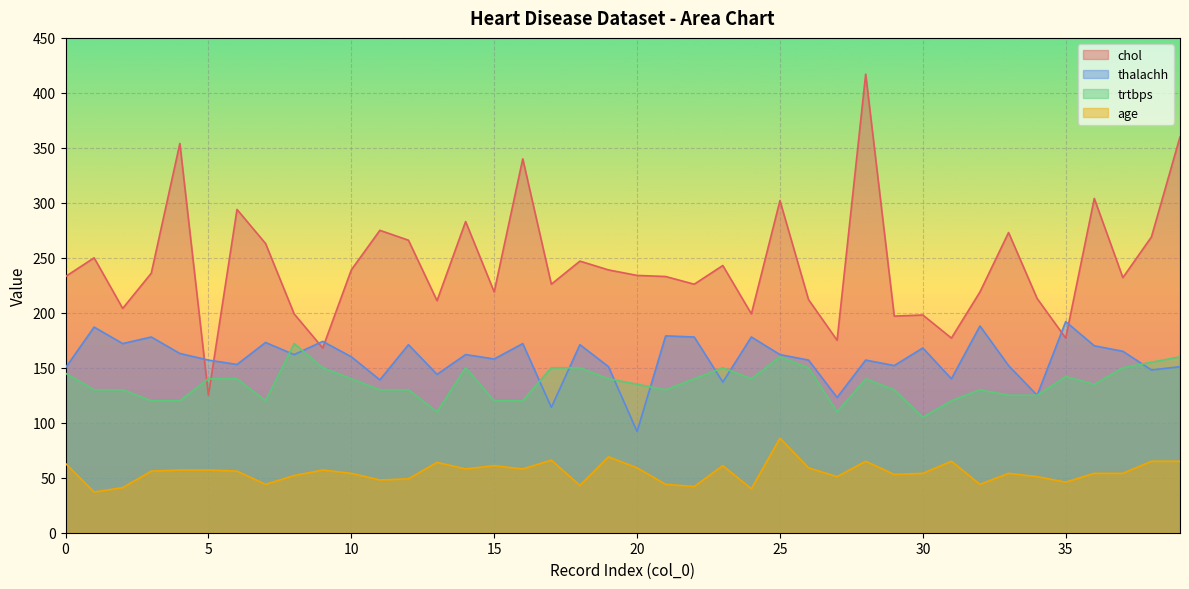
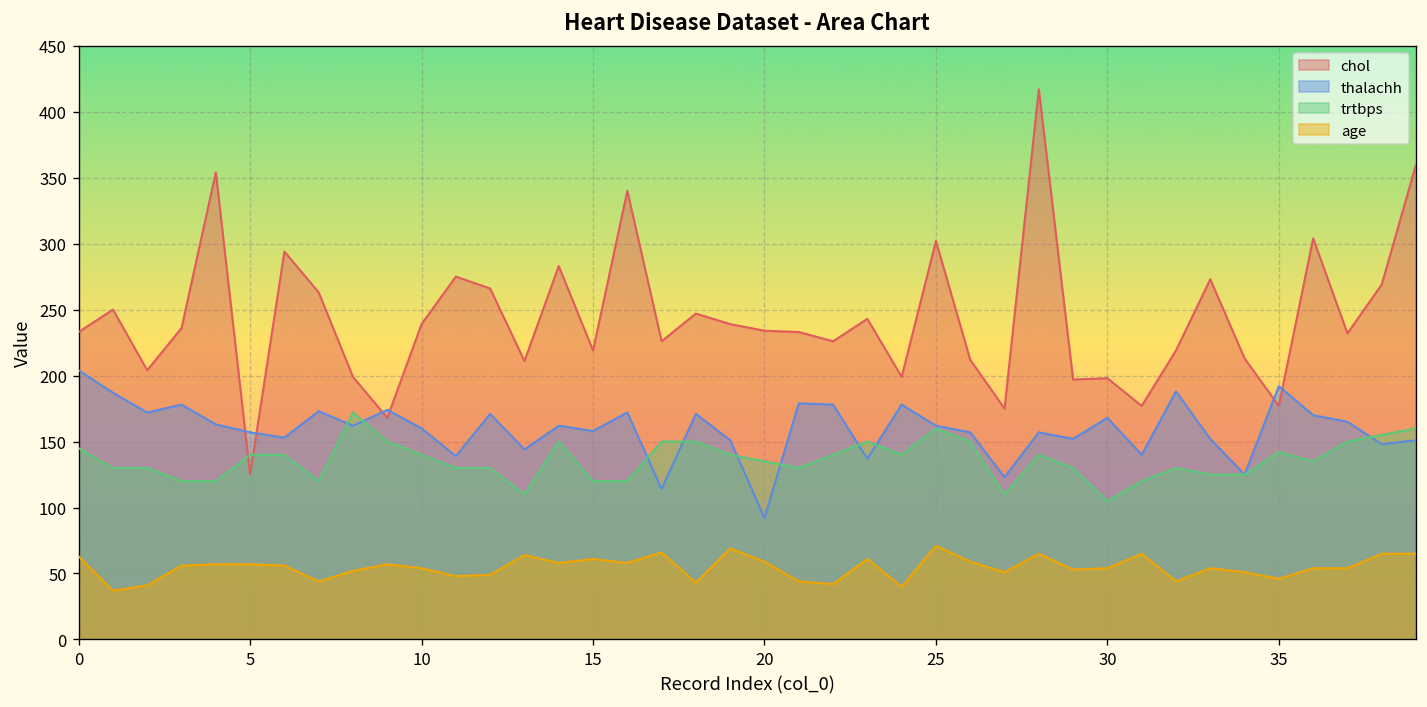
thalachh, 0: 150 -> 204
age, 25: 86 -> 71
